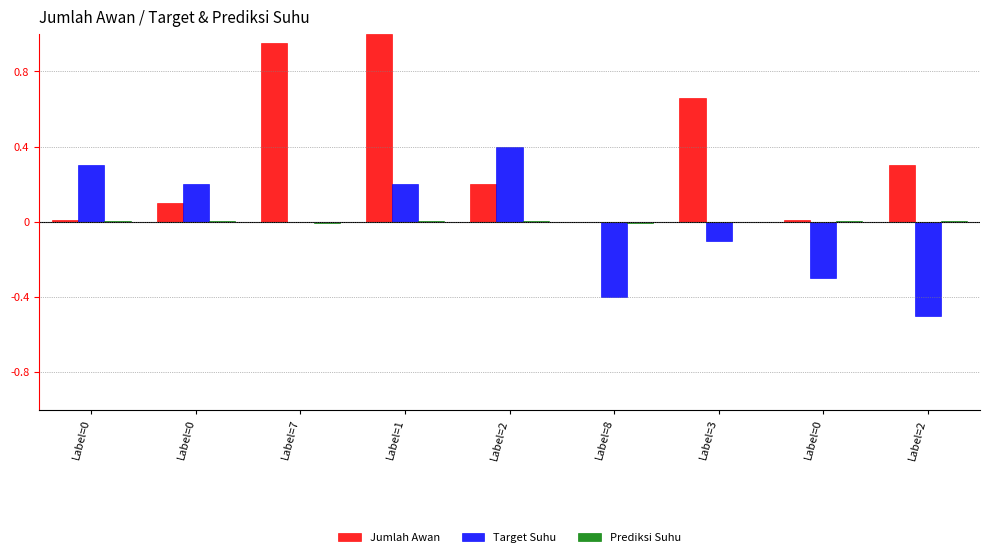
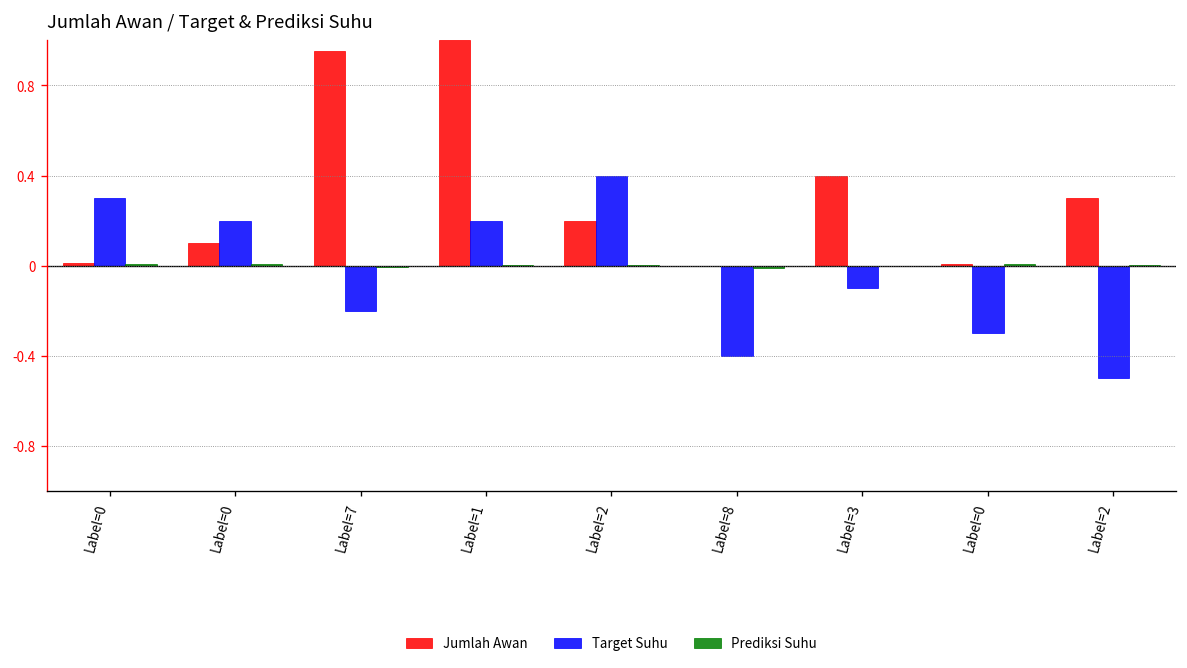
Target Suhu, Label=7: 0.00 -> -0.20
Jumlah Awan, Label=3: 0.66 -> 0.40
